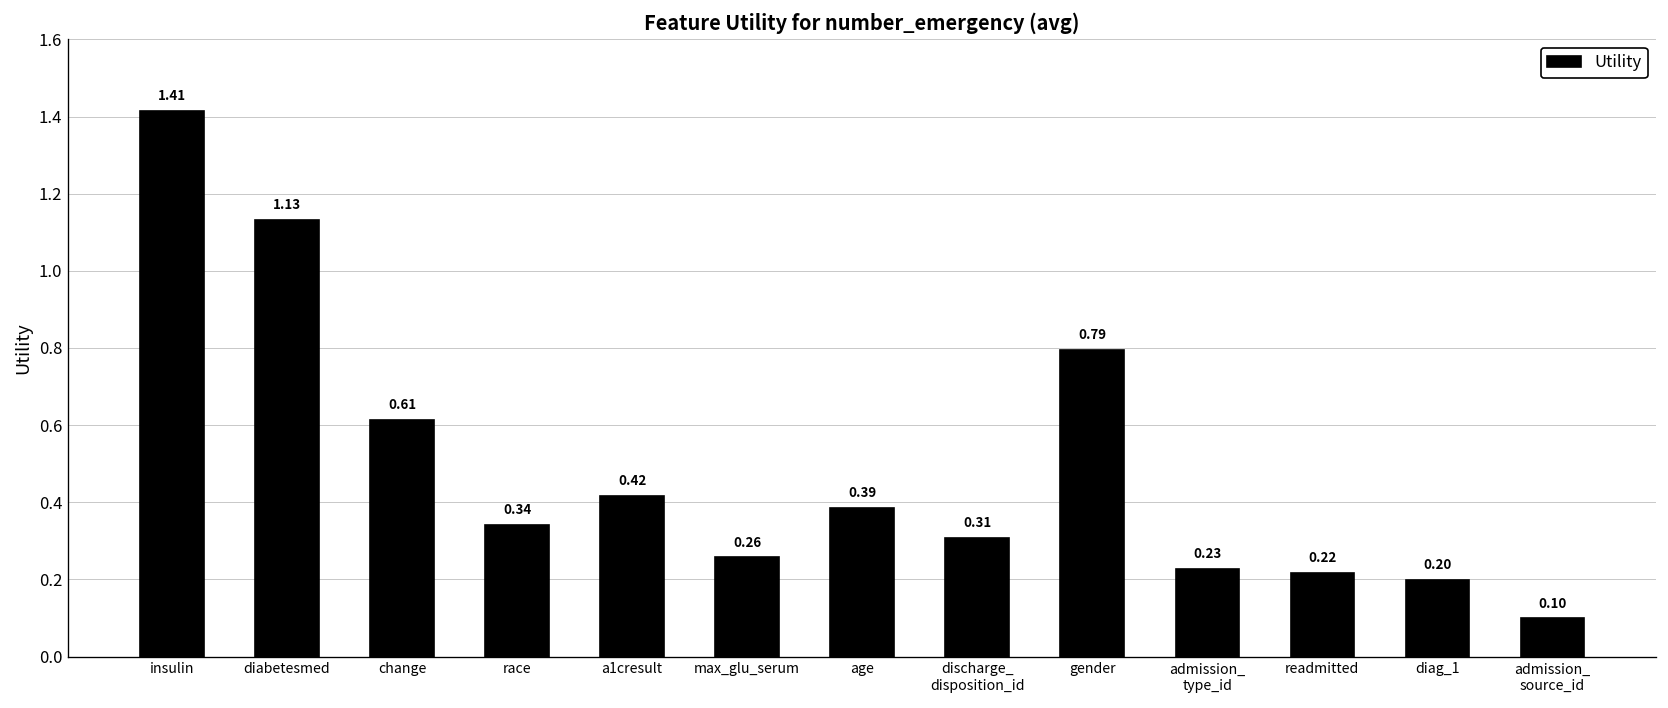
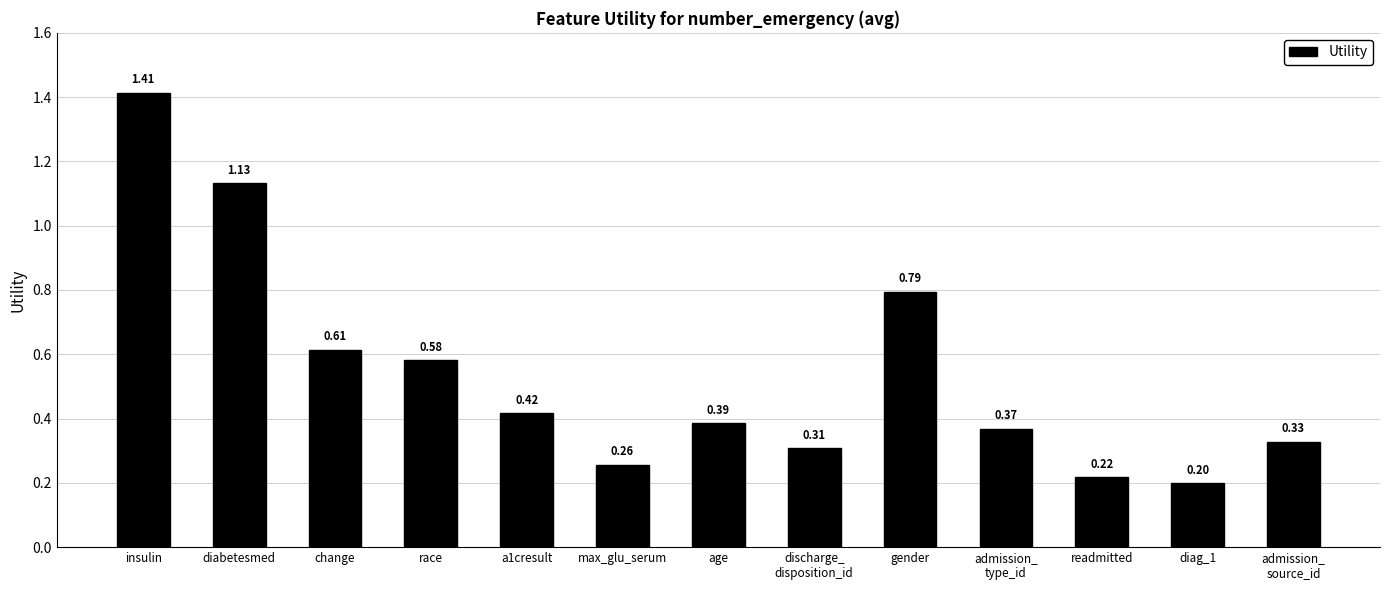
race: 0.34 -> 0.58
admission_ type_id: 0.23 -> 0.37
admission_ source_id: 0.10 -> 0.33
